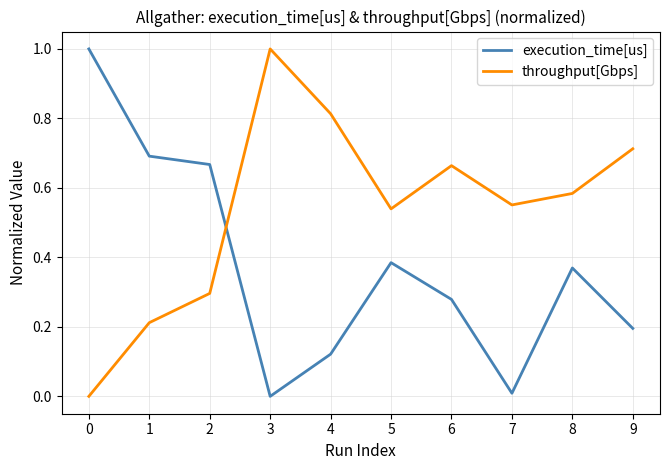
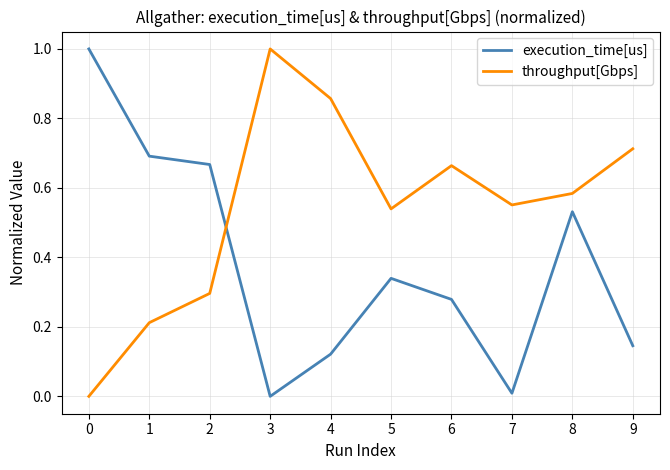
throughput[Gbps], 4: 0.81 -> 0.86
execution_time[us], 5: 0.38 -> 0.34
execution_time[us], 8: 0.37 -> 0.53
execution_time[us], 9: 0.20 -> 0.15
